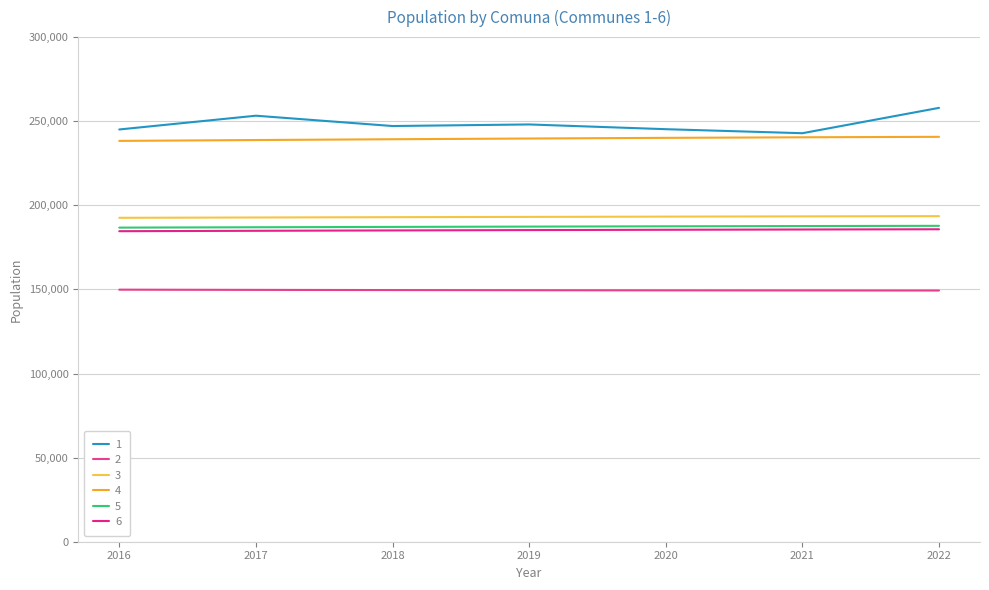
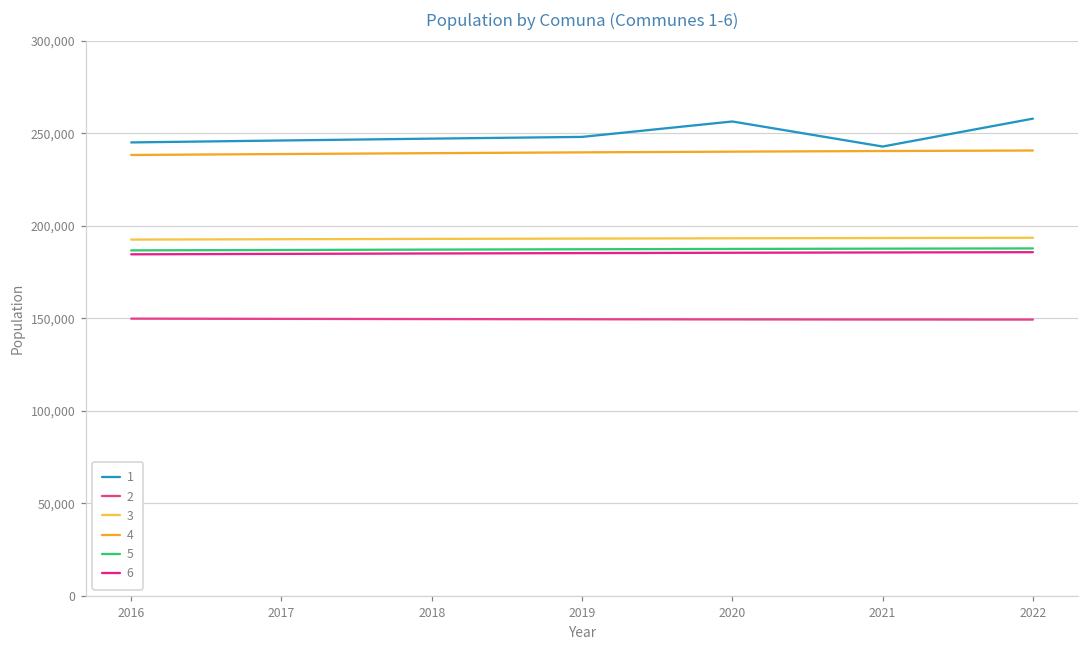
1, 2017: 253,000 -> 246,000
1, 2020: 245,000 -> 256,000
